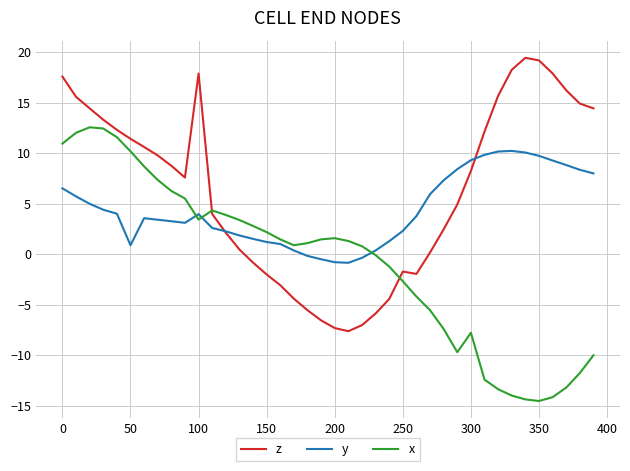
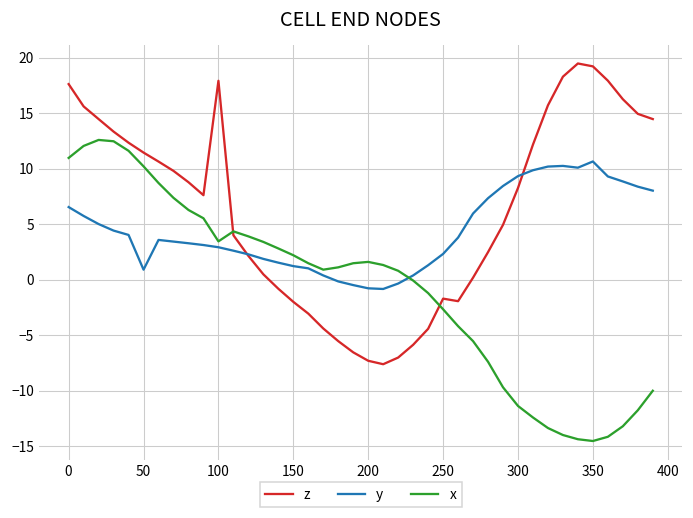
y, 100: 4.0 -> 2.9
x, 300: -7.8 -> -11.4
y, 350: 9.8 -> 10.6
